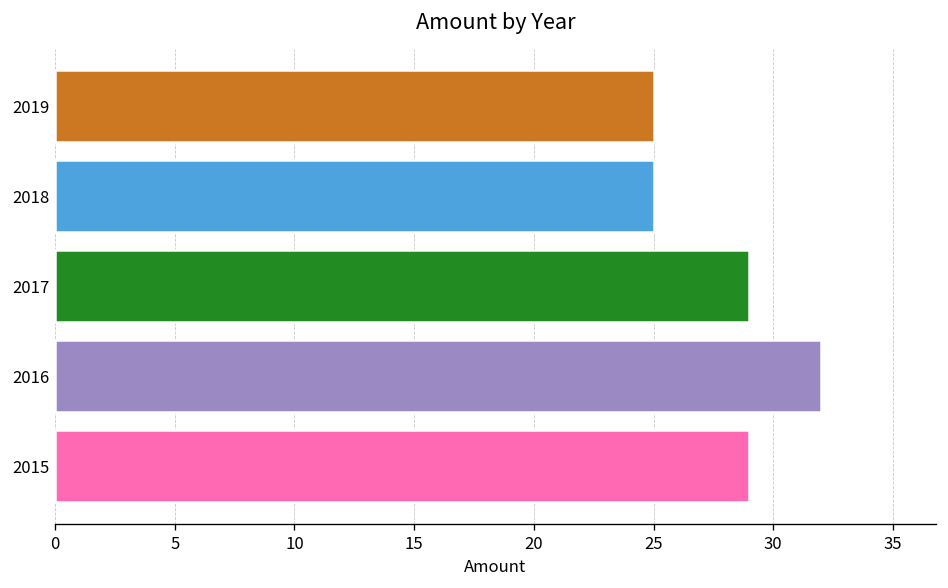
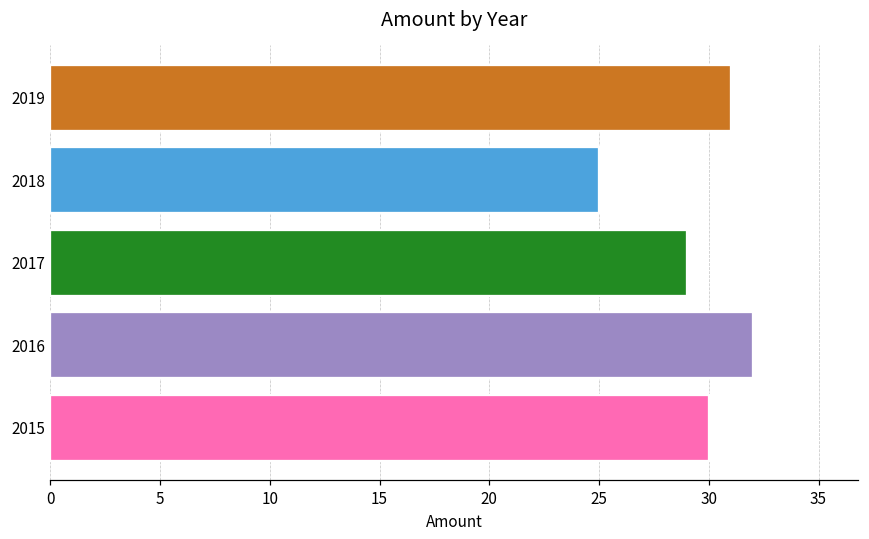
2019: 25 -> 31
2015: 29 -> 30
